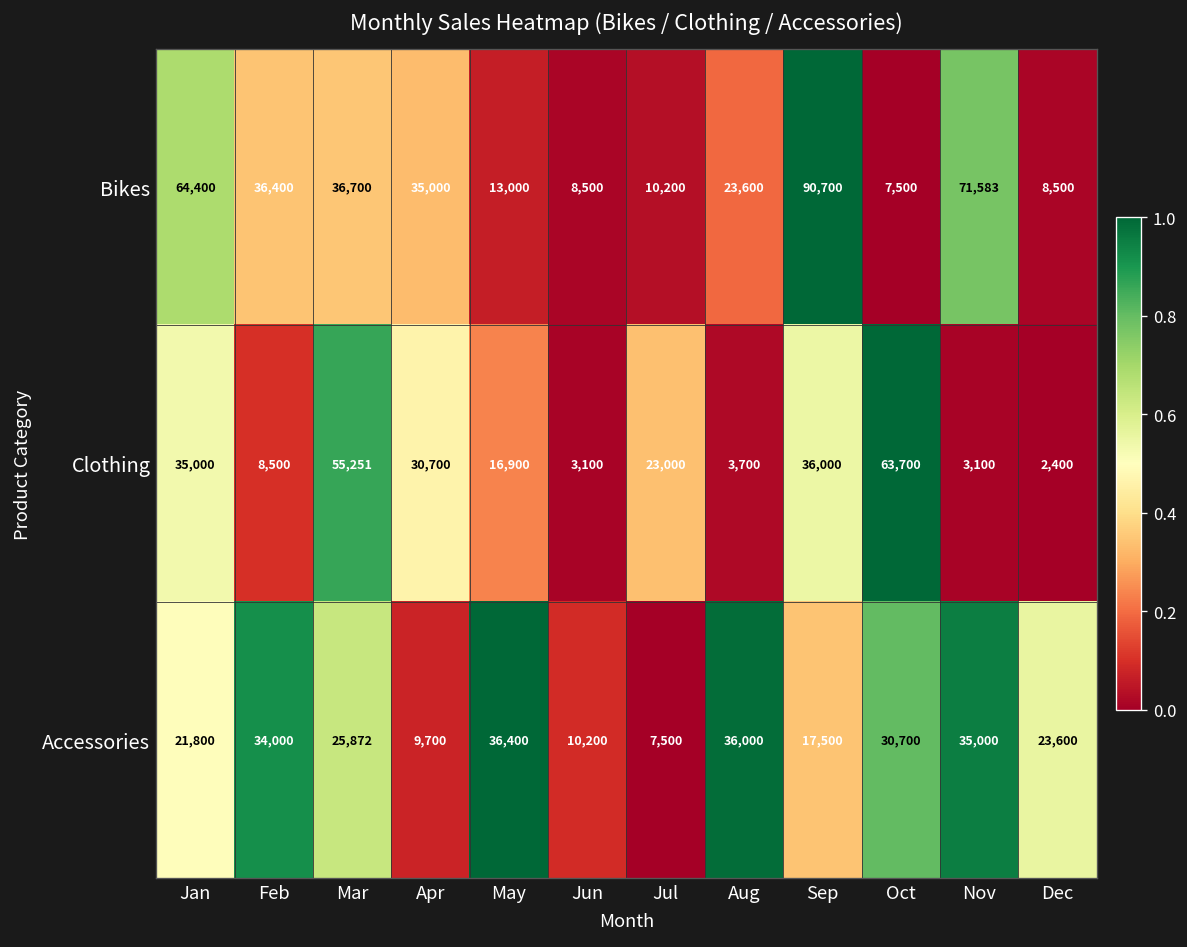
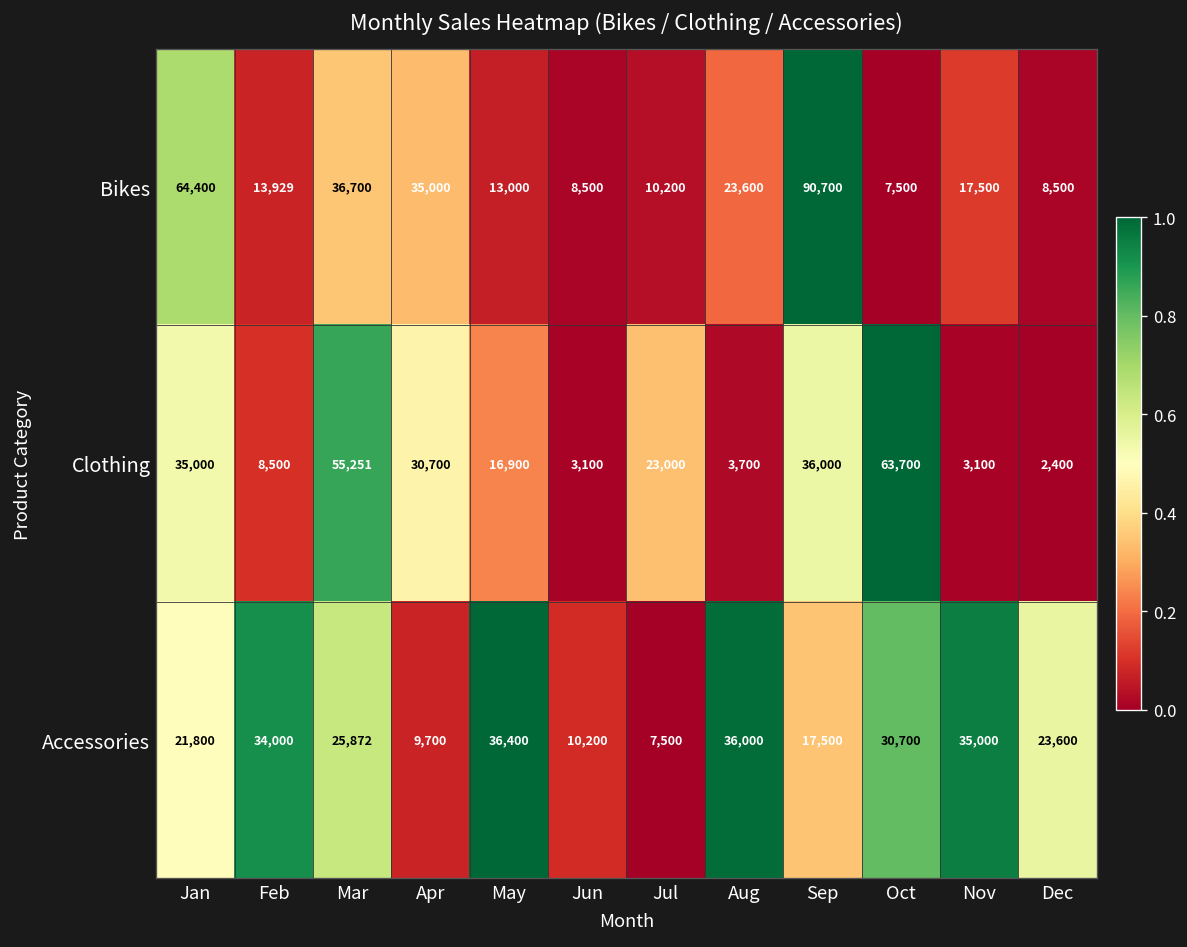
Bikes, Feb: 36,400 -> 13,929
Bikes, Nov: 71,583 -> 17,500
